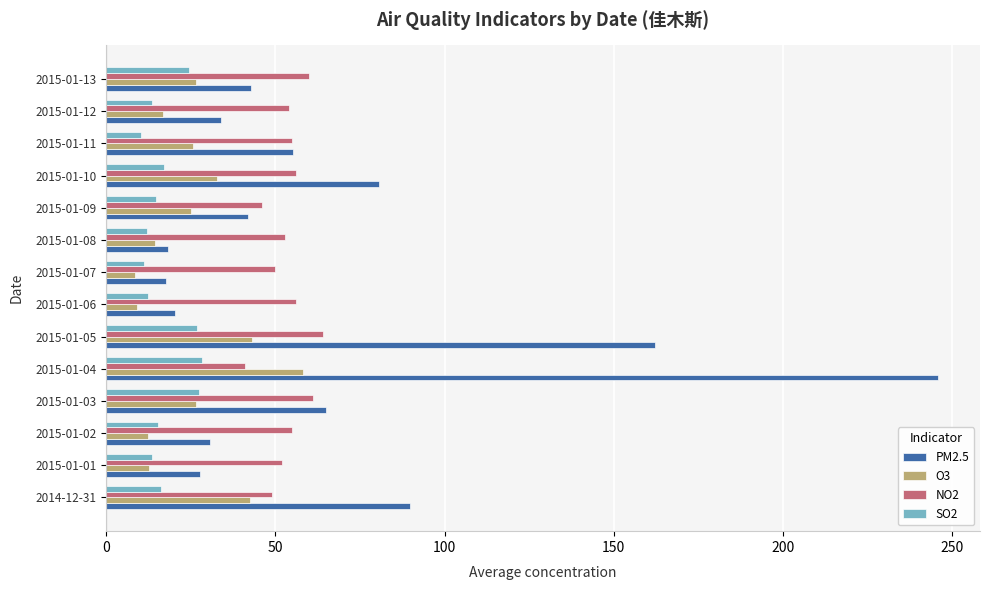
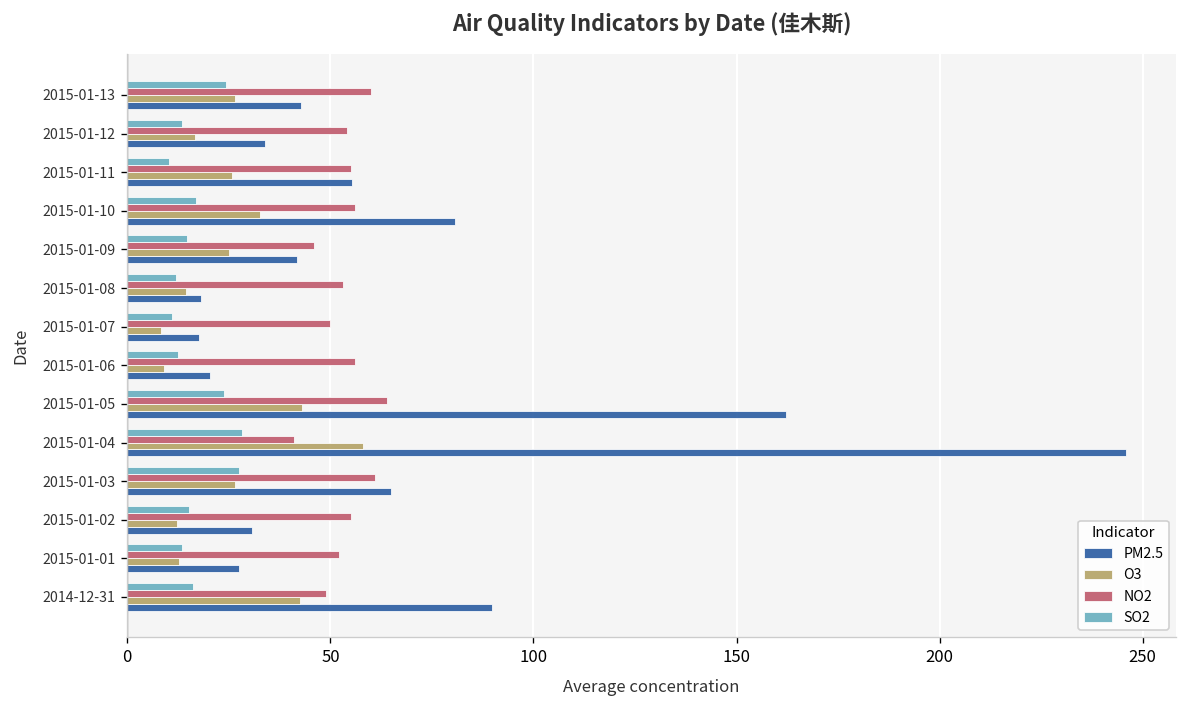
SO2, 2015-01-05: 27 -> 24
